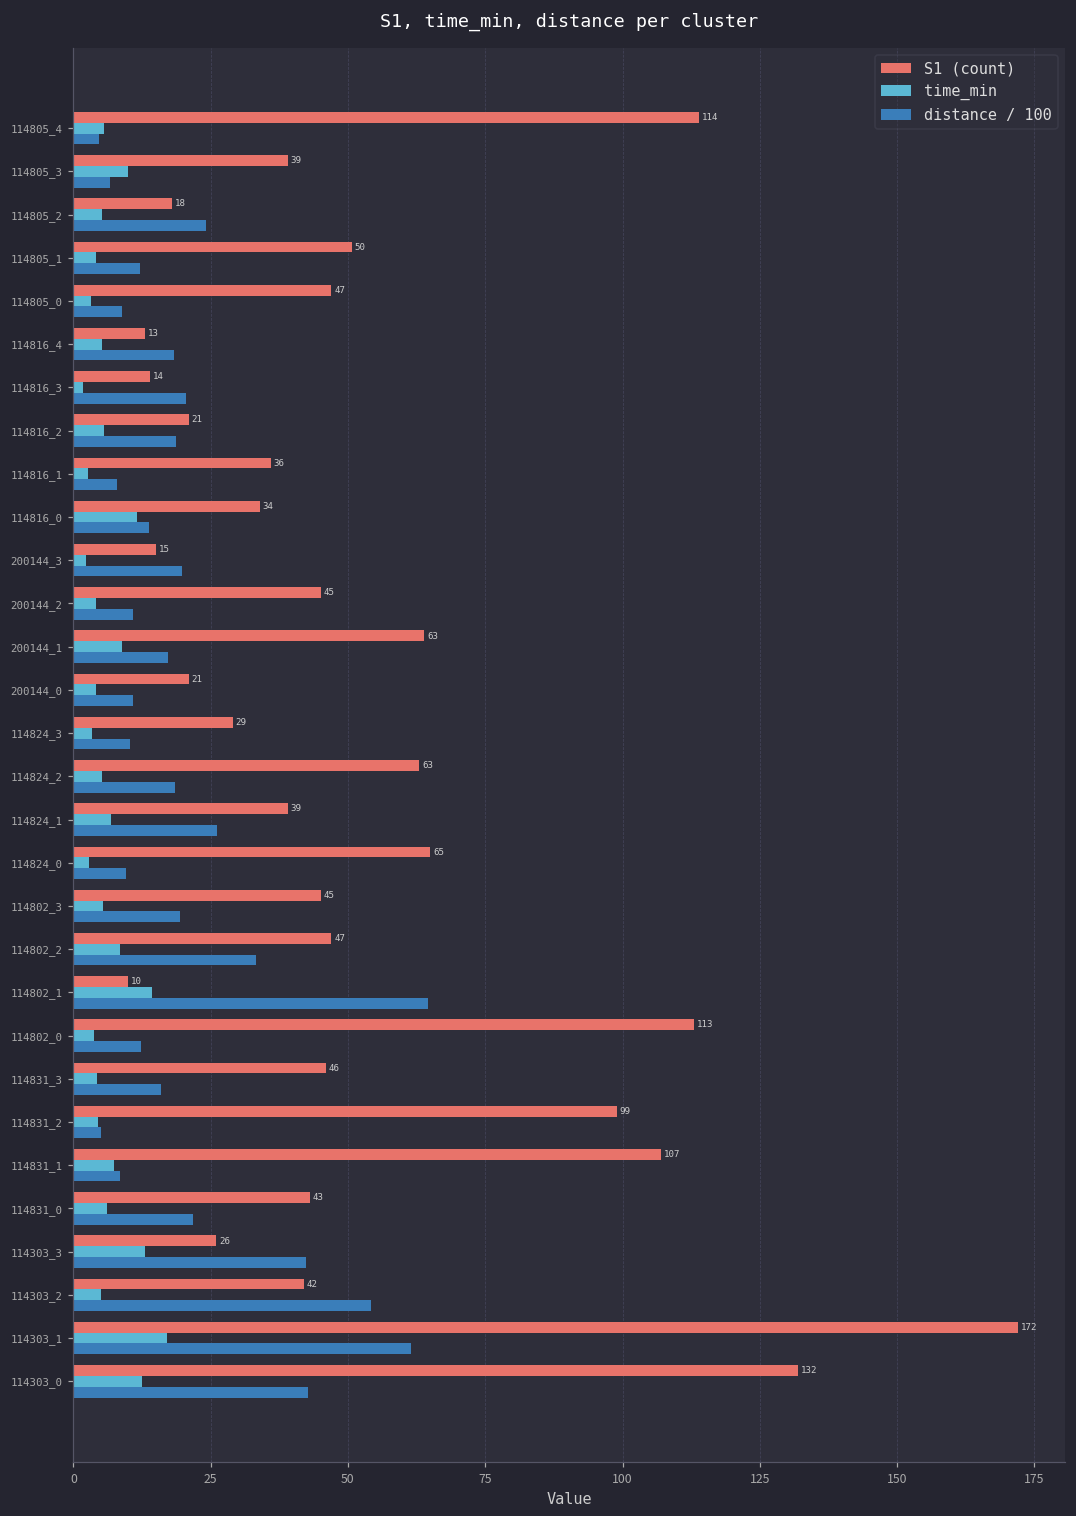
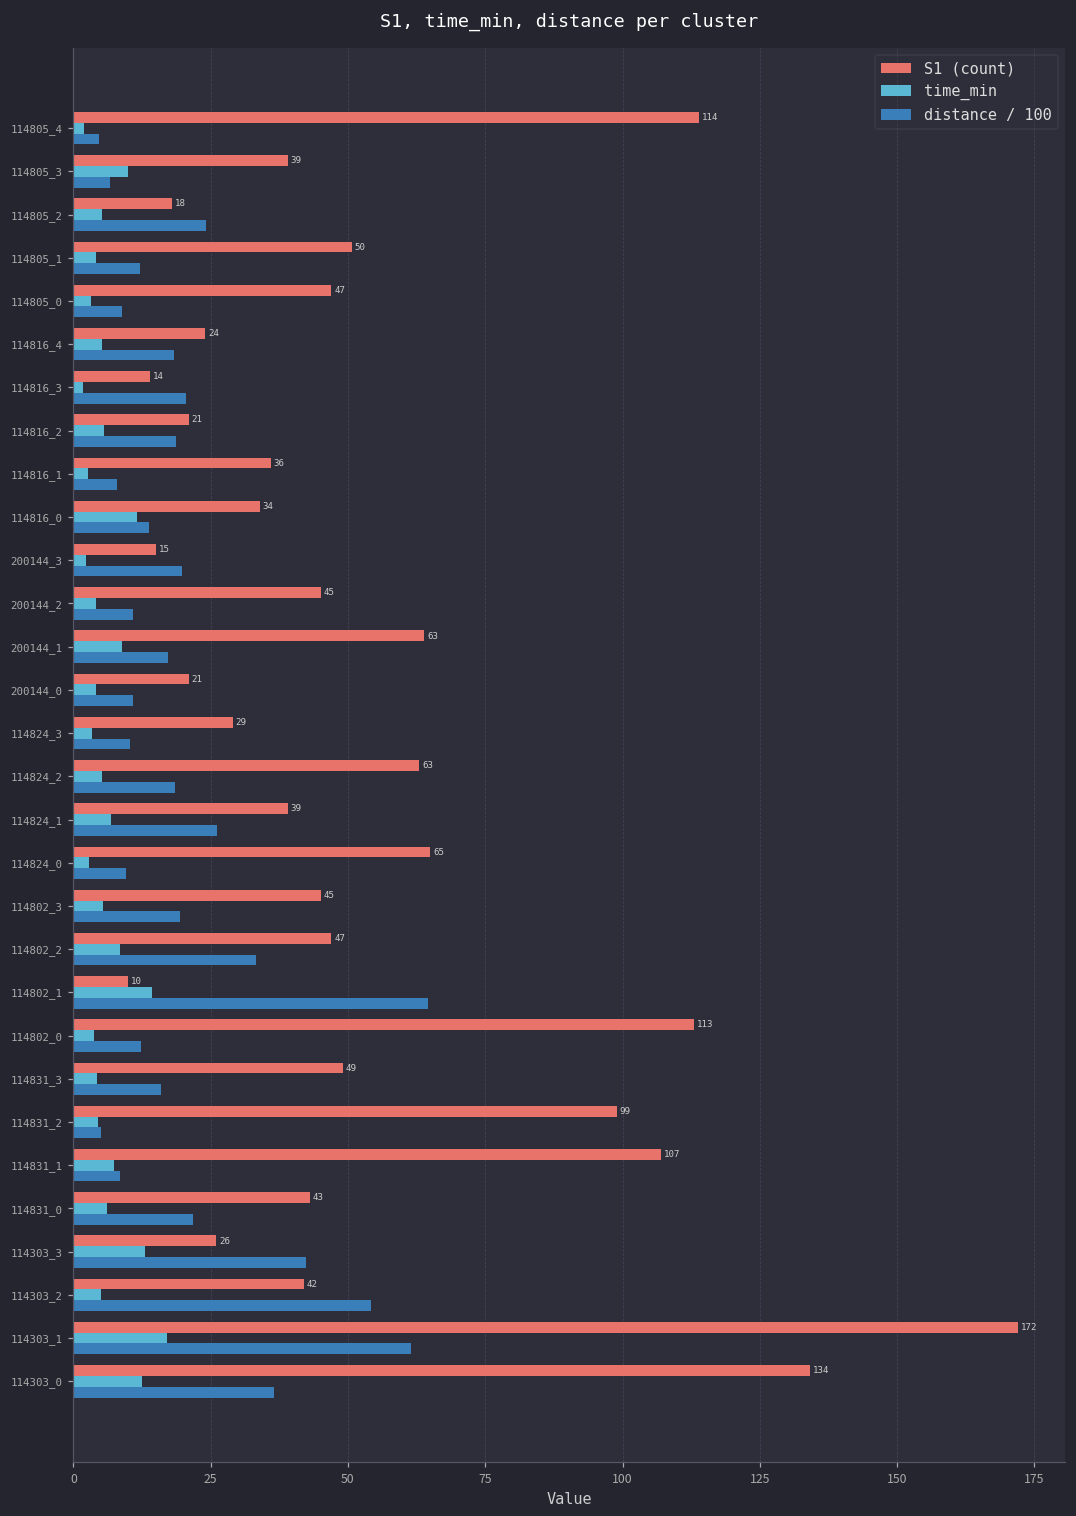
time_min, 114805_4: 6 -> 2
S1 (count), 114816_4: 13 -> 24
S1 (count), 114831_3: 46 -> 49
S1 (count), 114303_0: 132 -> 134
distance / 100, 114303_0: 43 -> 37
